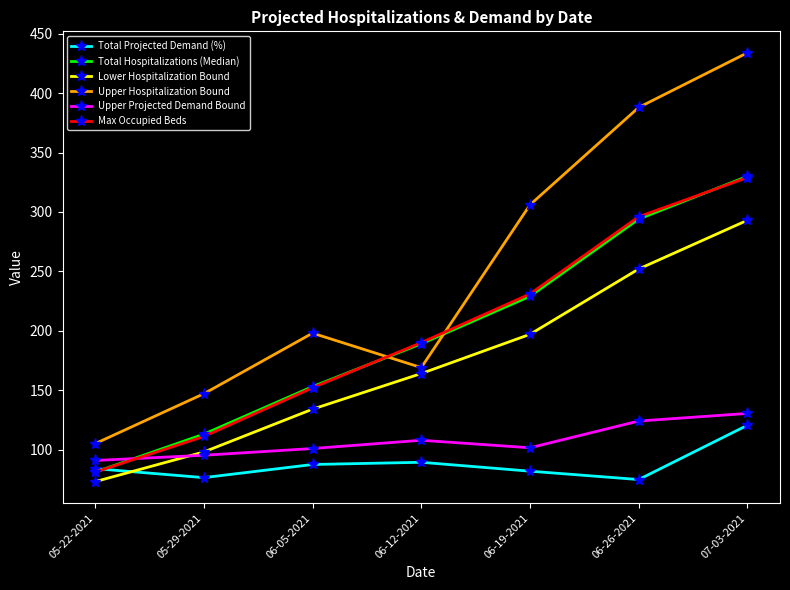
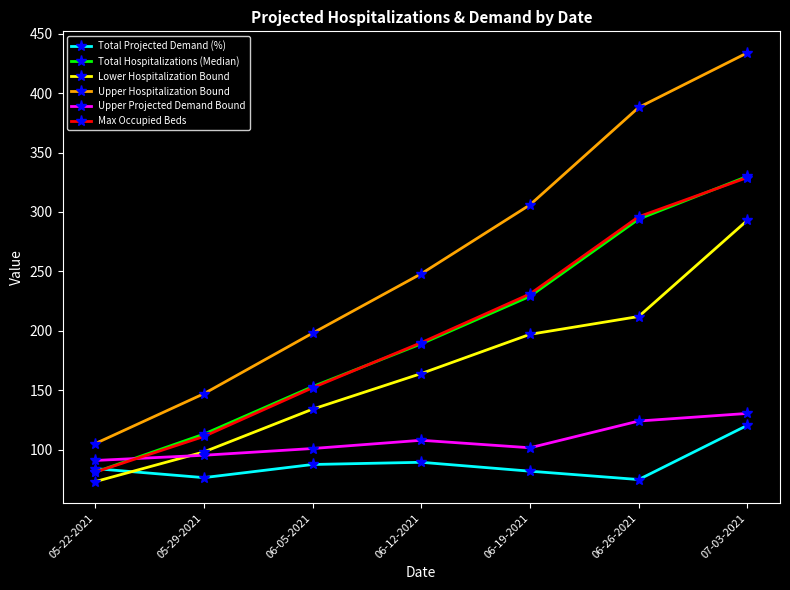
Upper Hospitalization Bound, 06-12-2021: 169 -> 248
Lower Hospitalization Bound, 06-26-2021: 252 -> 212
